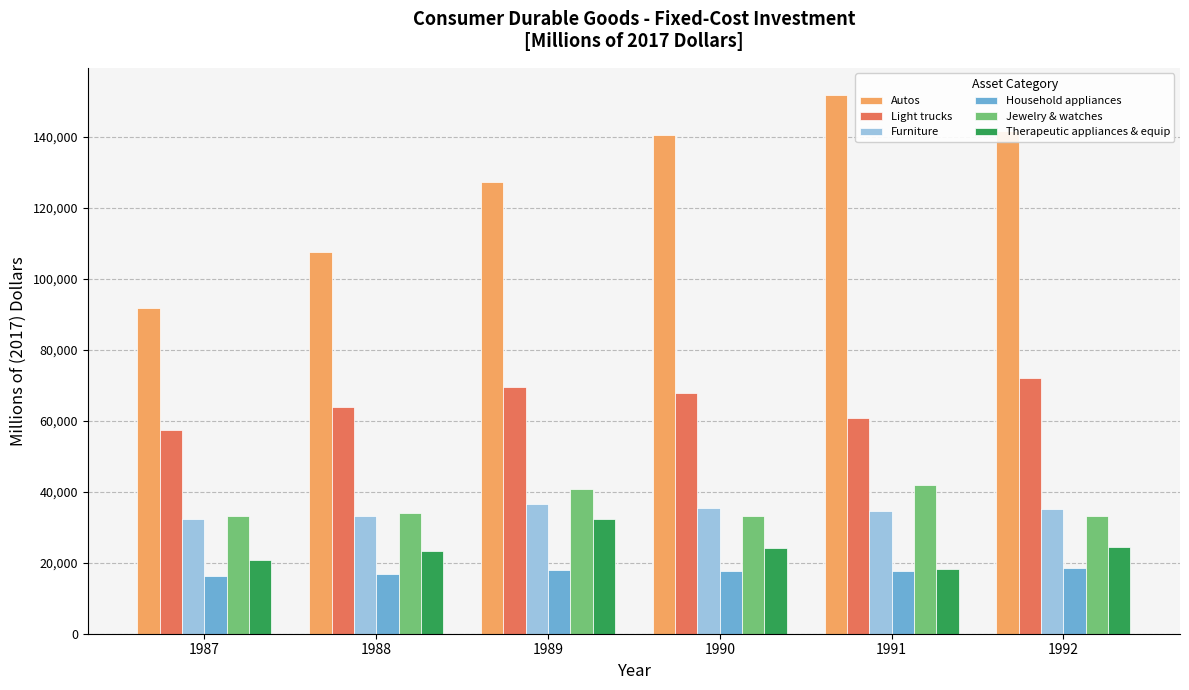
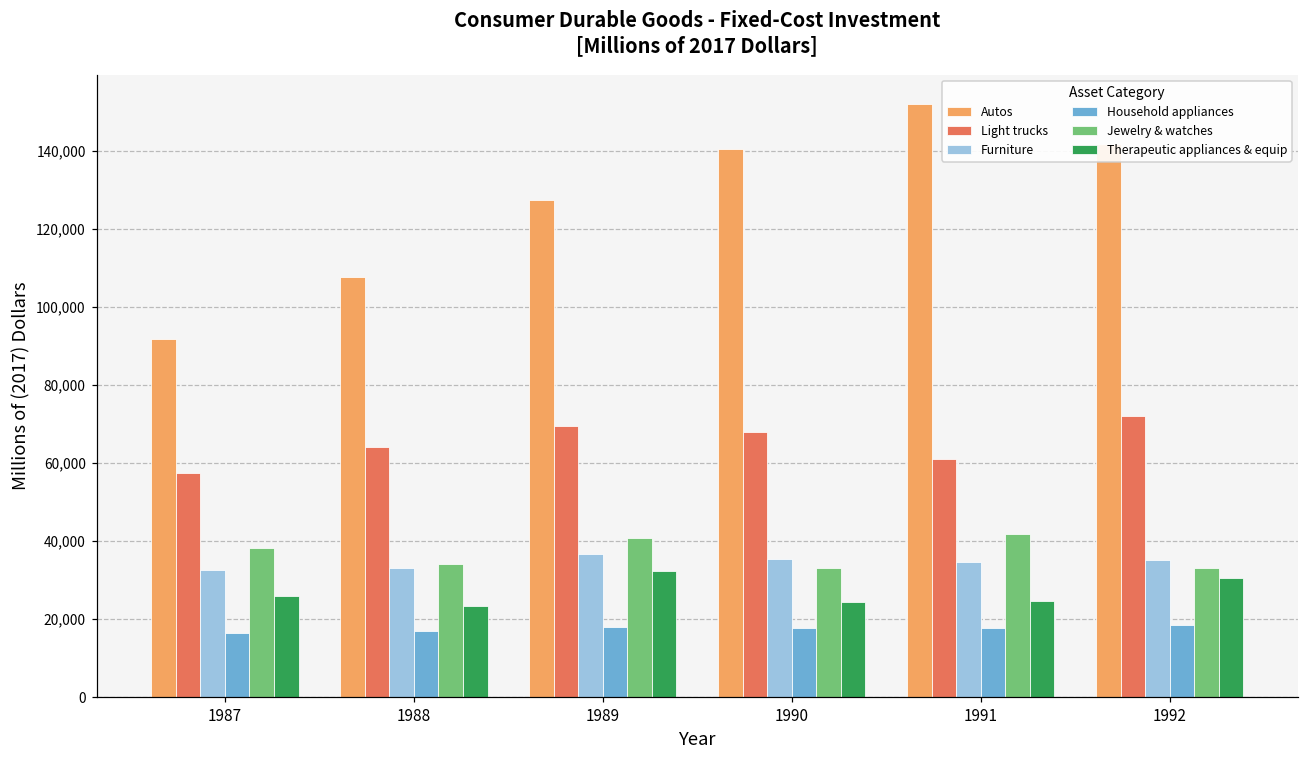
Jewelry & watches, 1987: 33,000 -> 38,000
Therapeutic appliances & equip, 1987: 21,000 -> 26,000
Therapeutic appliances & equip, 1991: 18,000 -> 25,000
Therapeutic appliances & equip, 1992: 24,000 -> 31,000
